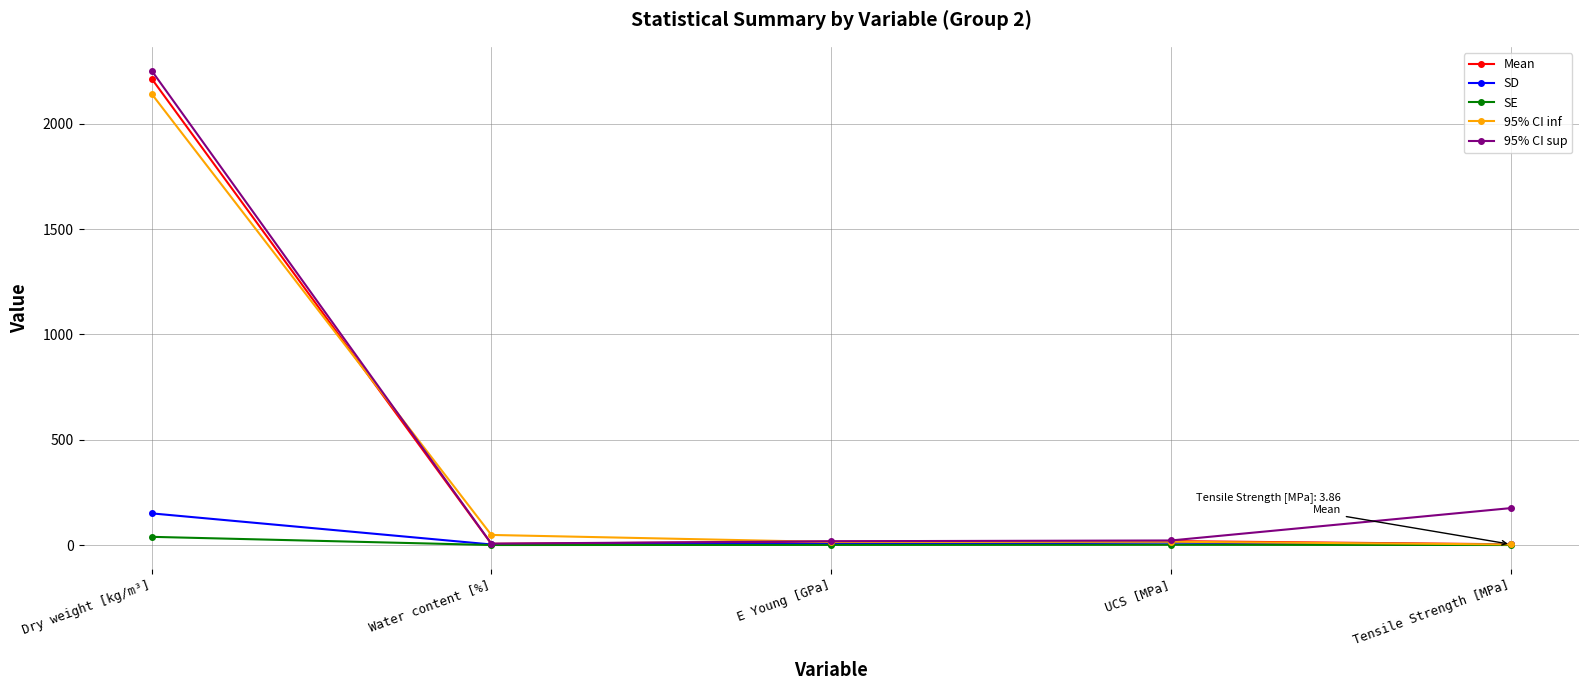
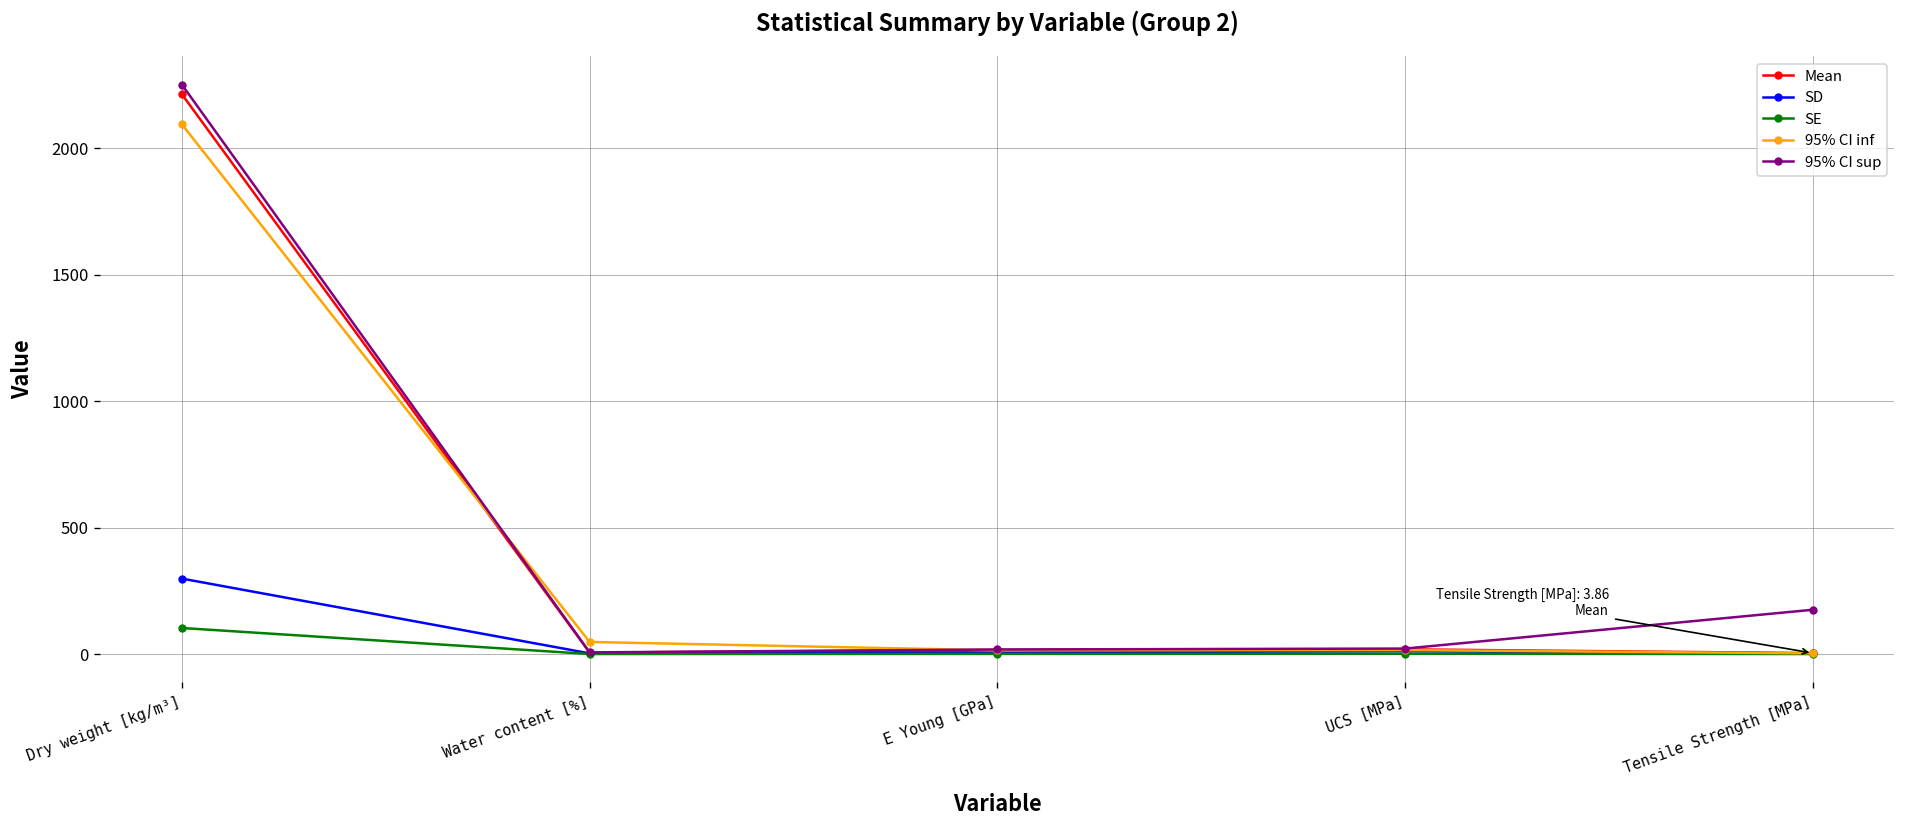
SD, Dry weight [kg/m³]: 150 -> 300
SE, Dry weight [kg/m³]: 40 -> 100
95% CI inf, Dry weight [kg/m³]: 2140 -> 2100
